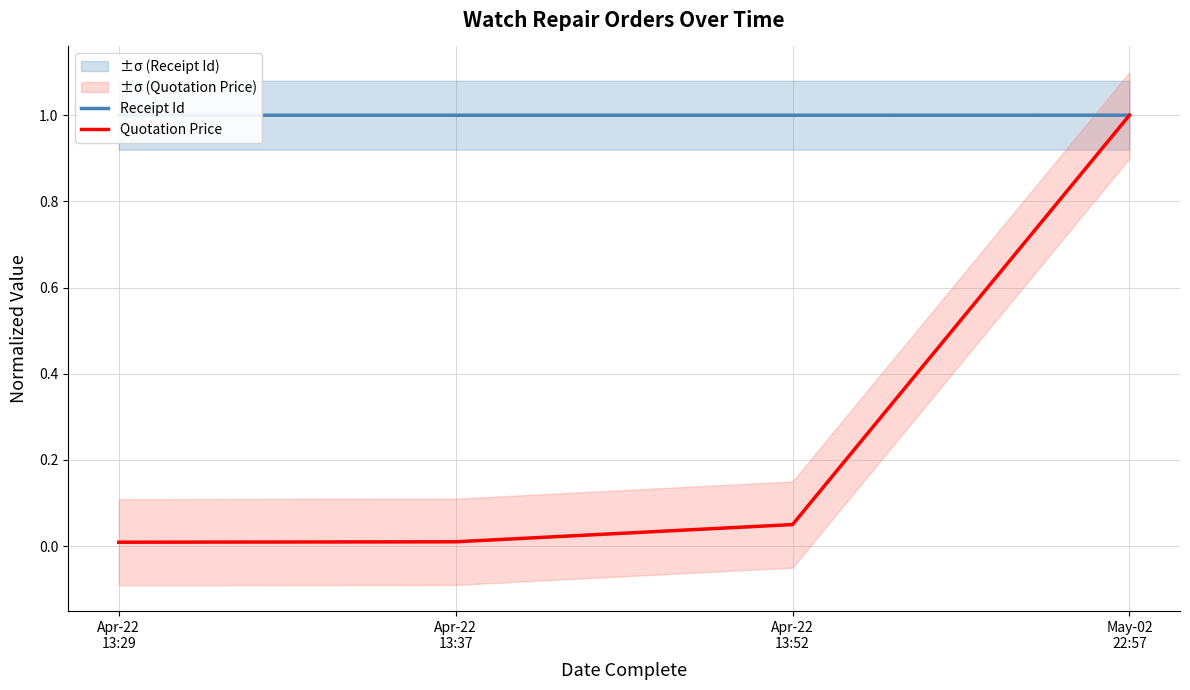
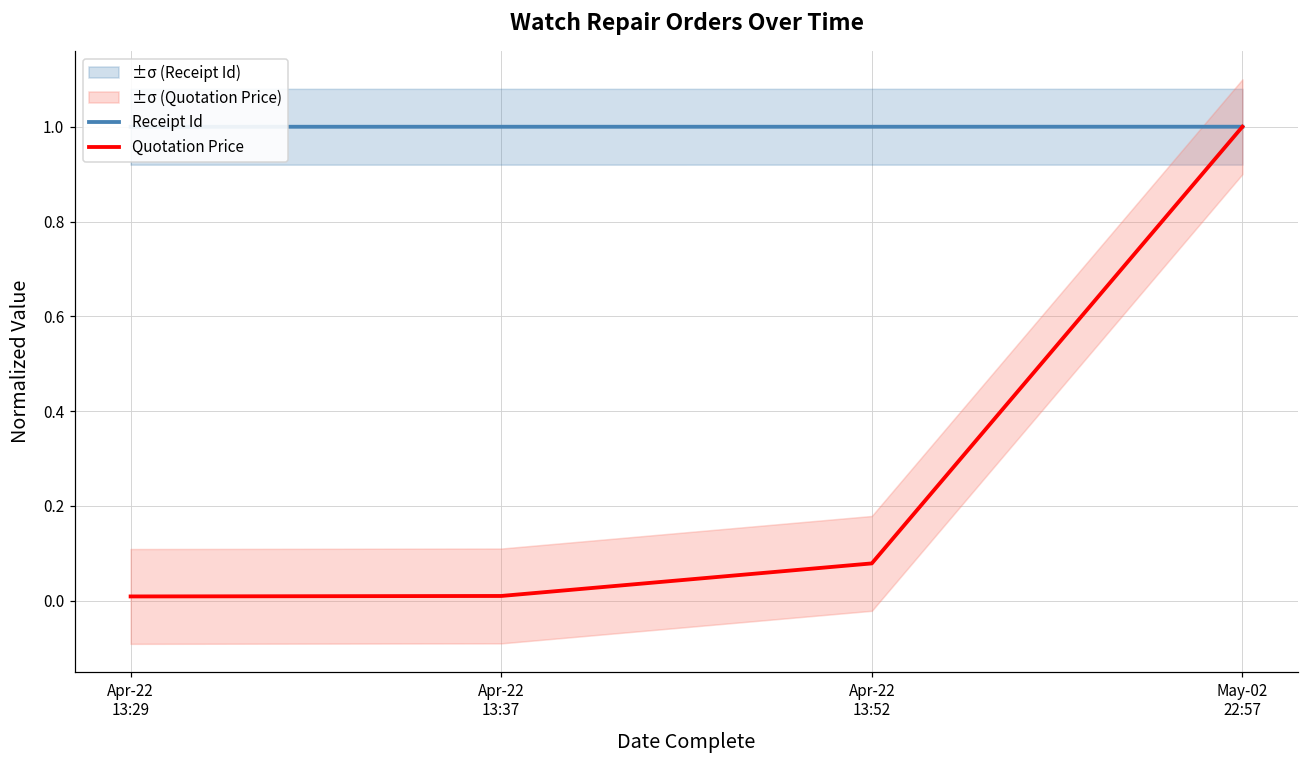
Quotation Price, Apr-22 13:52: 0.05 -> 0.08
